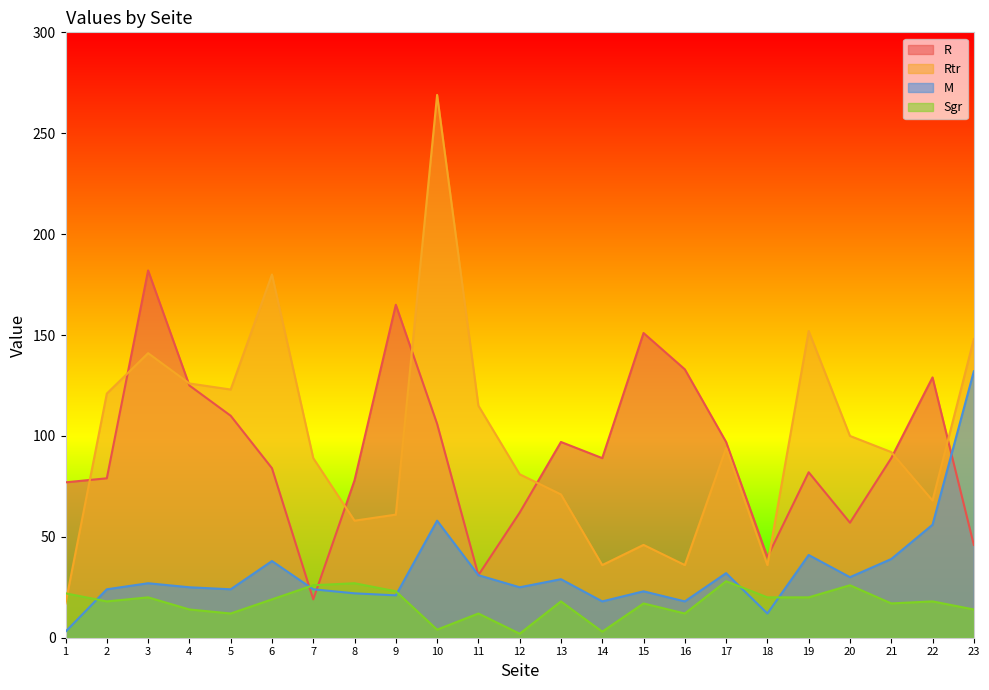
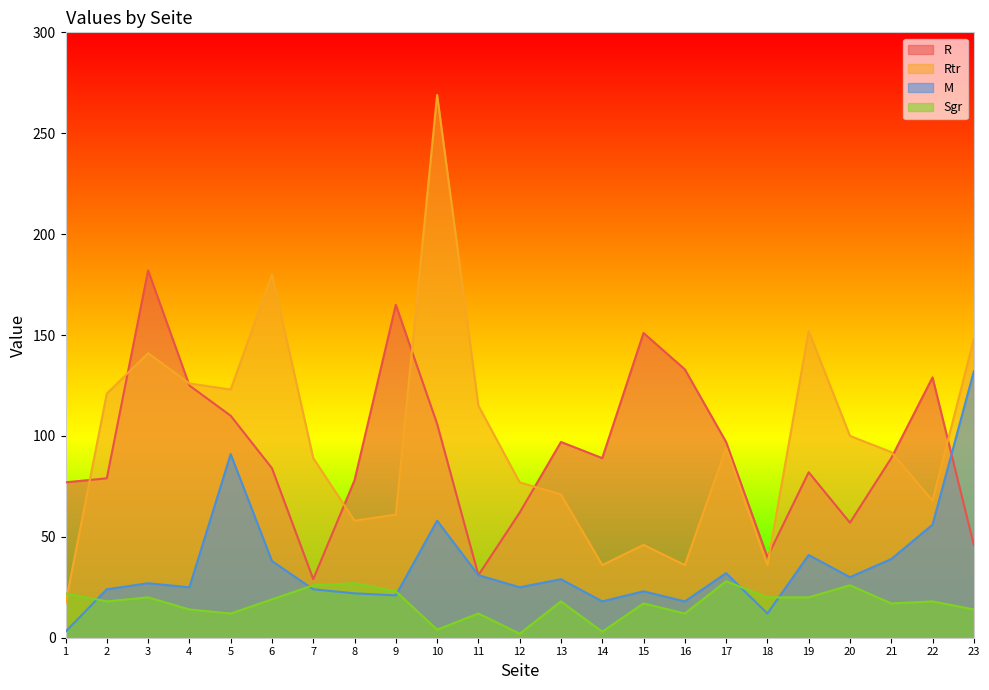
M, 5: 24 -> 91
R, 7: 19 -> 29
Rtr, 12: 81 -> 77
